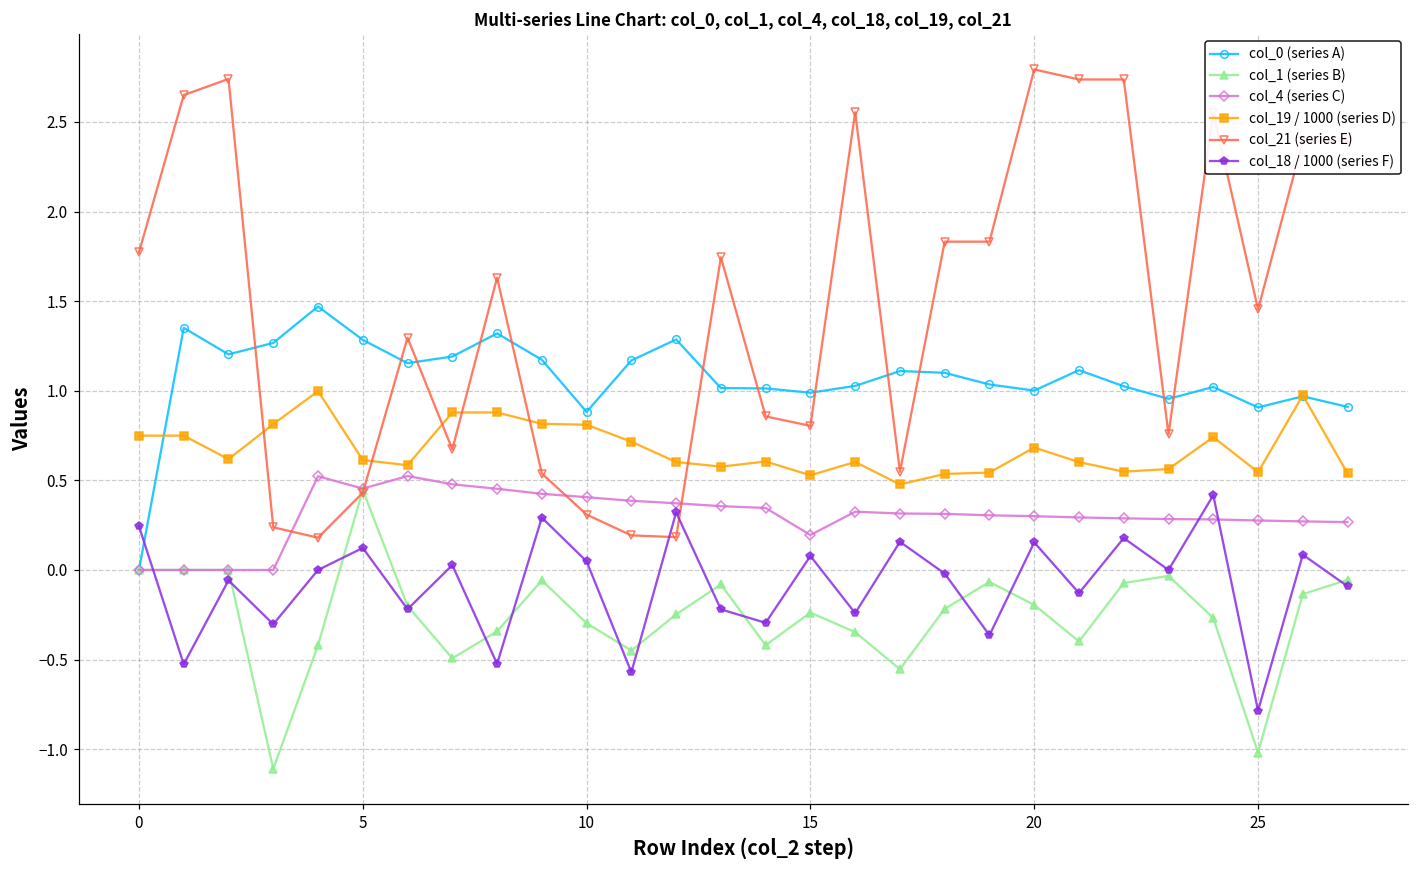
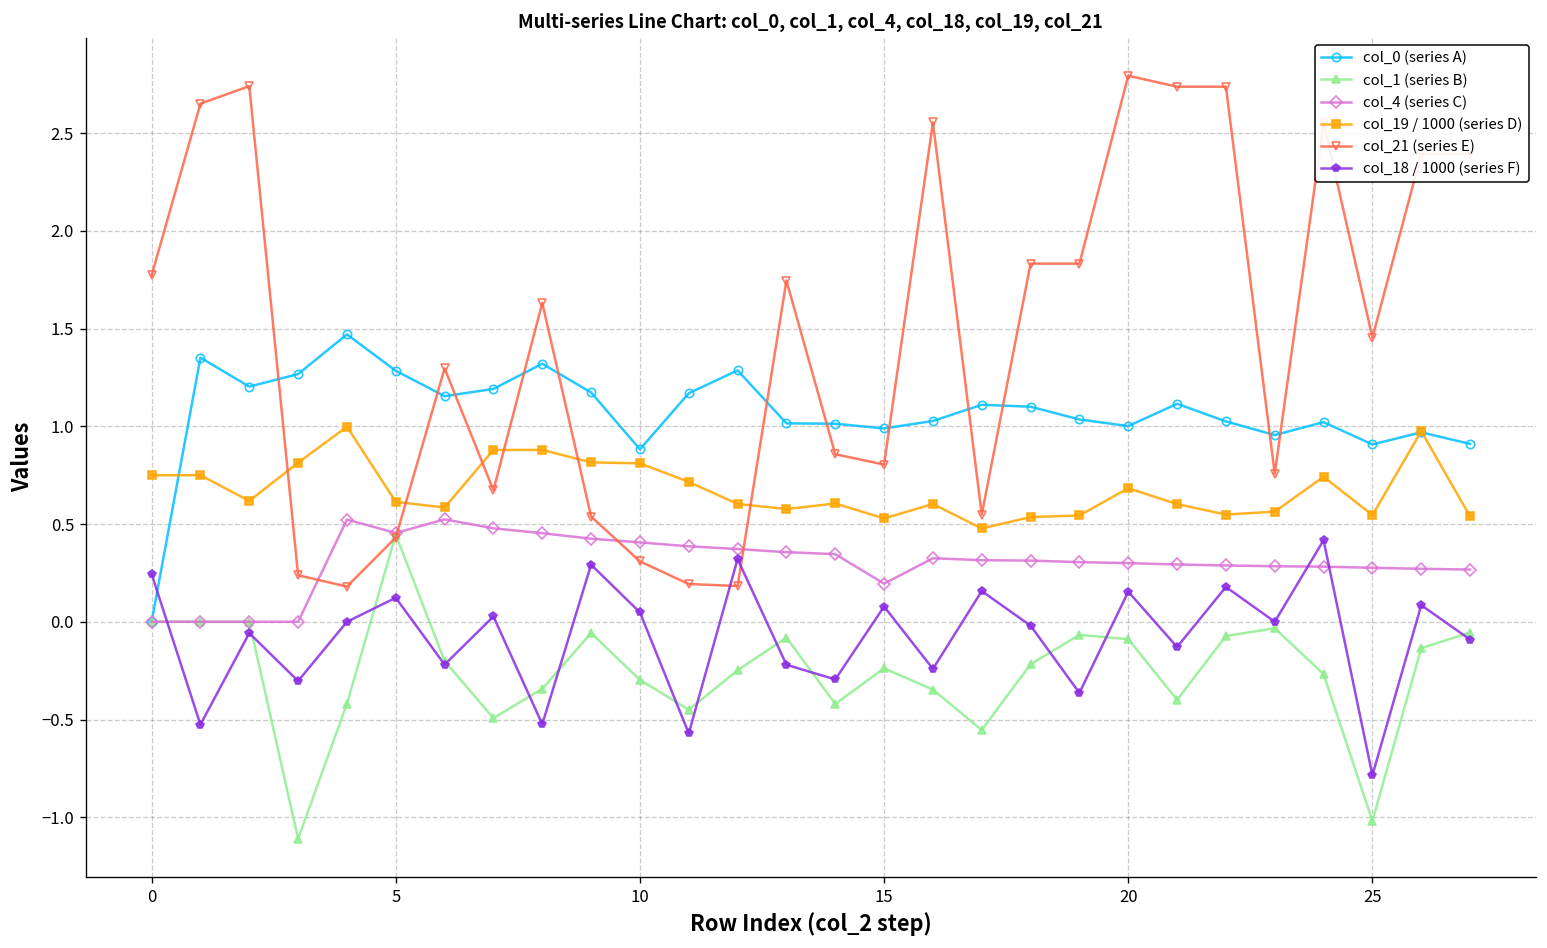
col_1 (series B), 20: -0.20 -> -0.09
